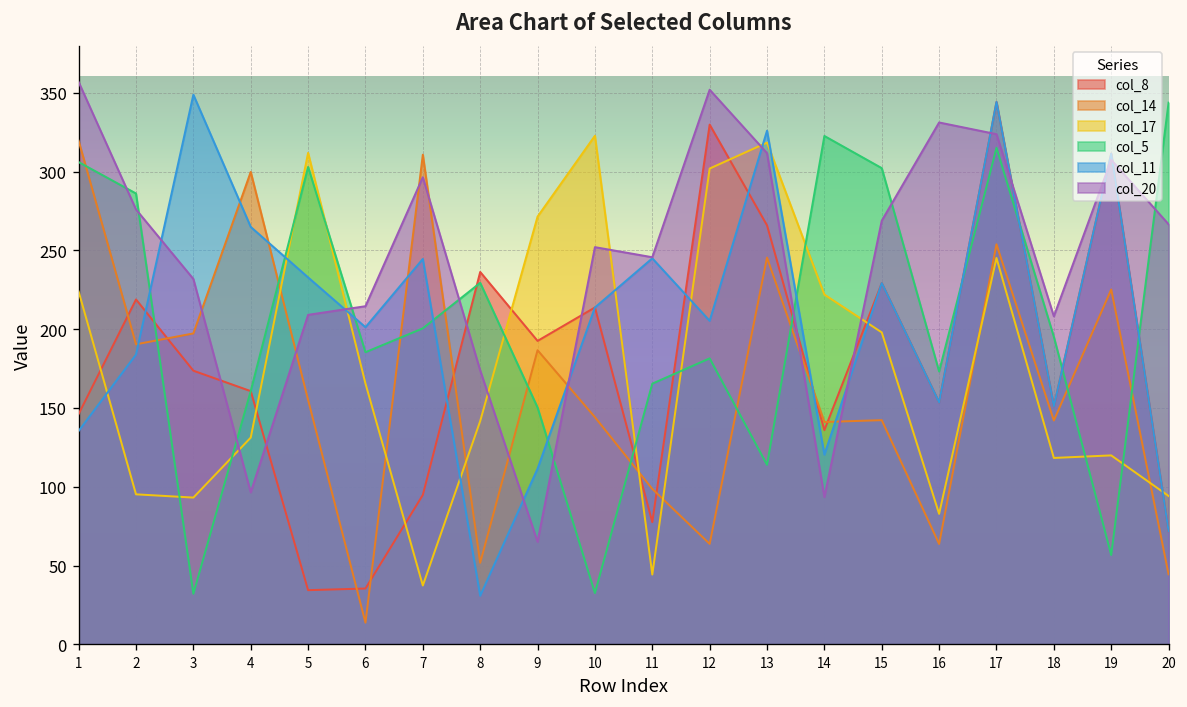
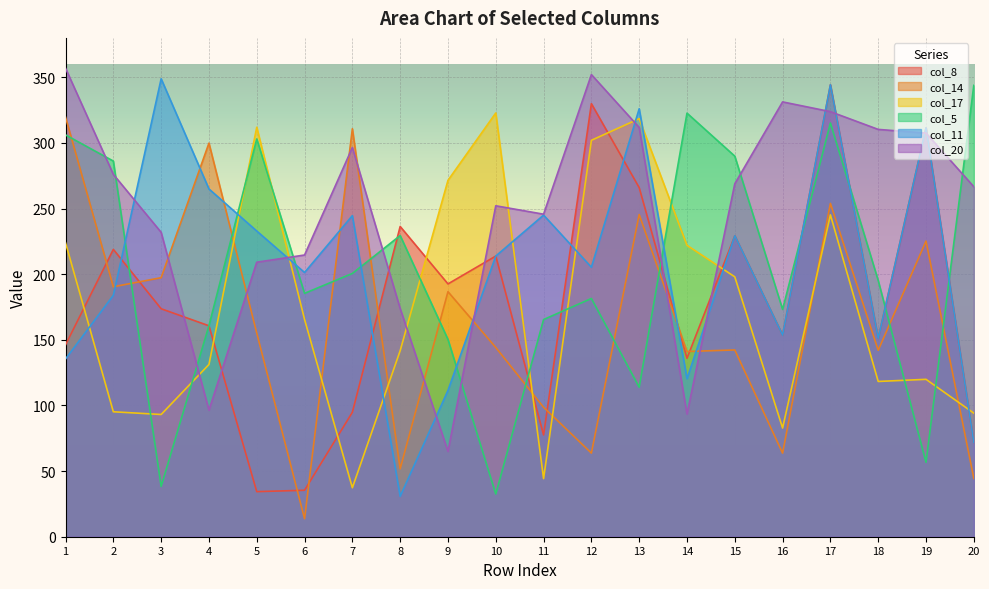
col_5, 3: 32 -> 38
col_5, 15: 302 -> 290
col_20, 18: 208 -> 310
